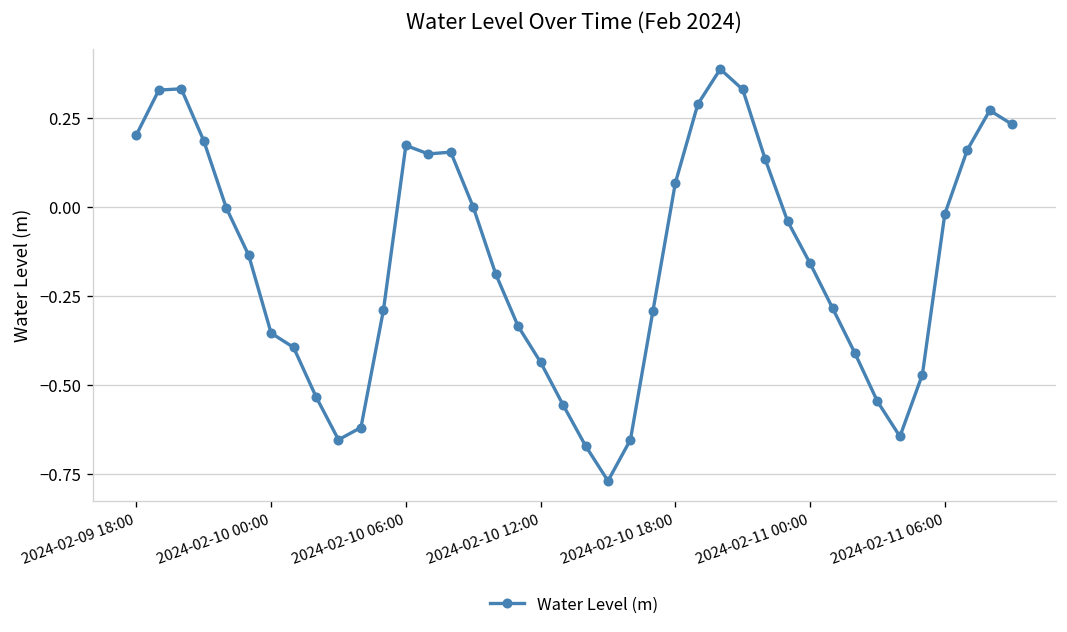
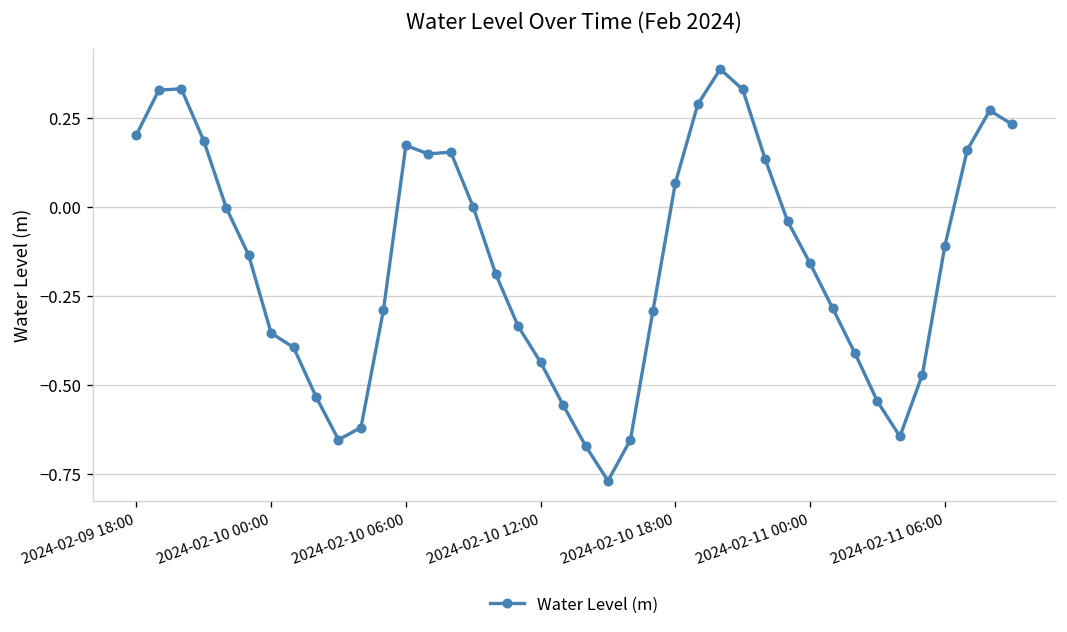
2024-02-11 06:00: -0.02 -> -0.11
